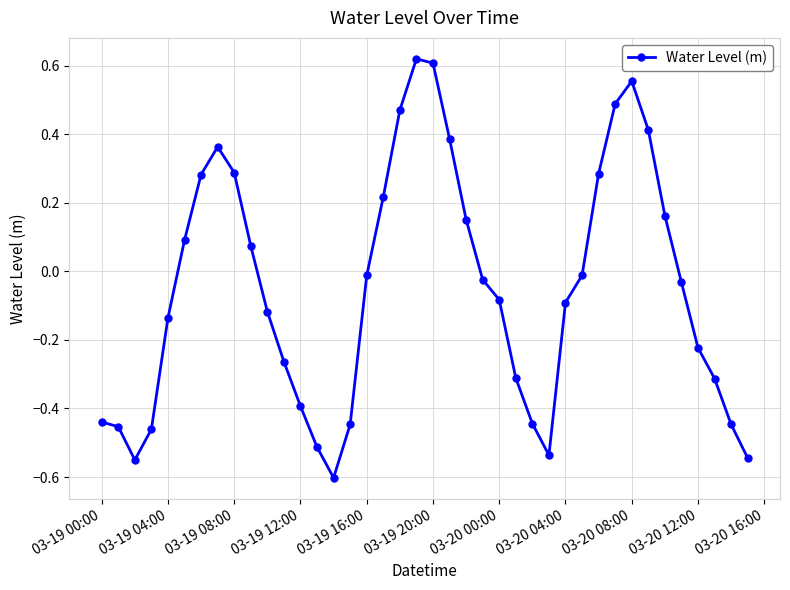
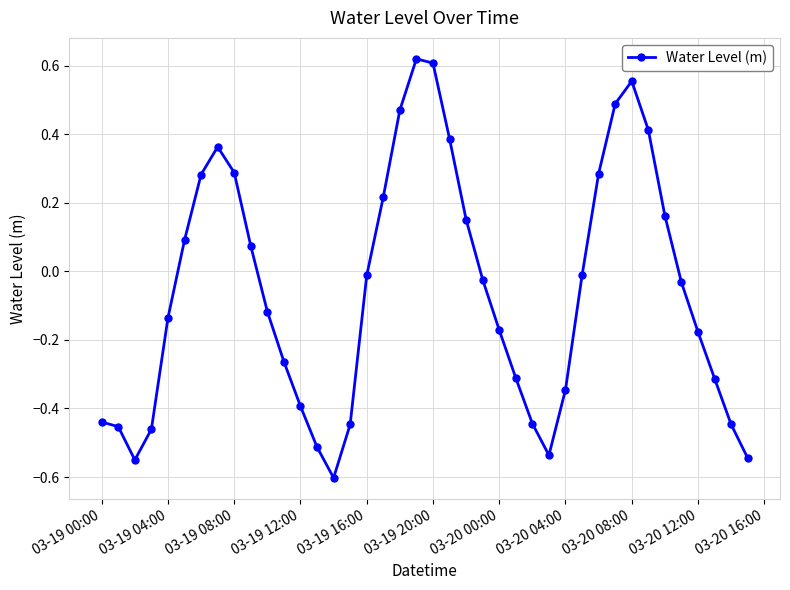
03-20 00:00: -0.08 -> -0.17
03-20 04:00: -0.09 -> -0.34
03-20 12:00: -0.22 -> -0.18
